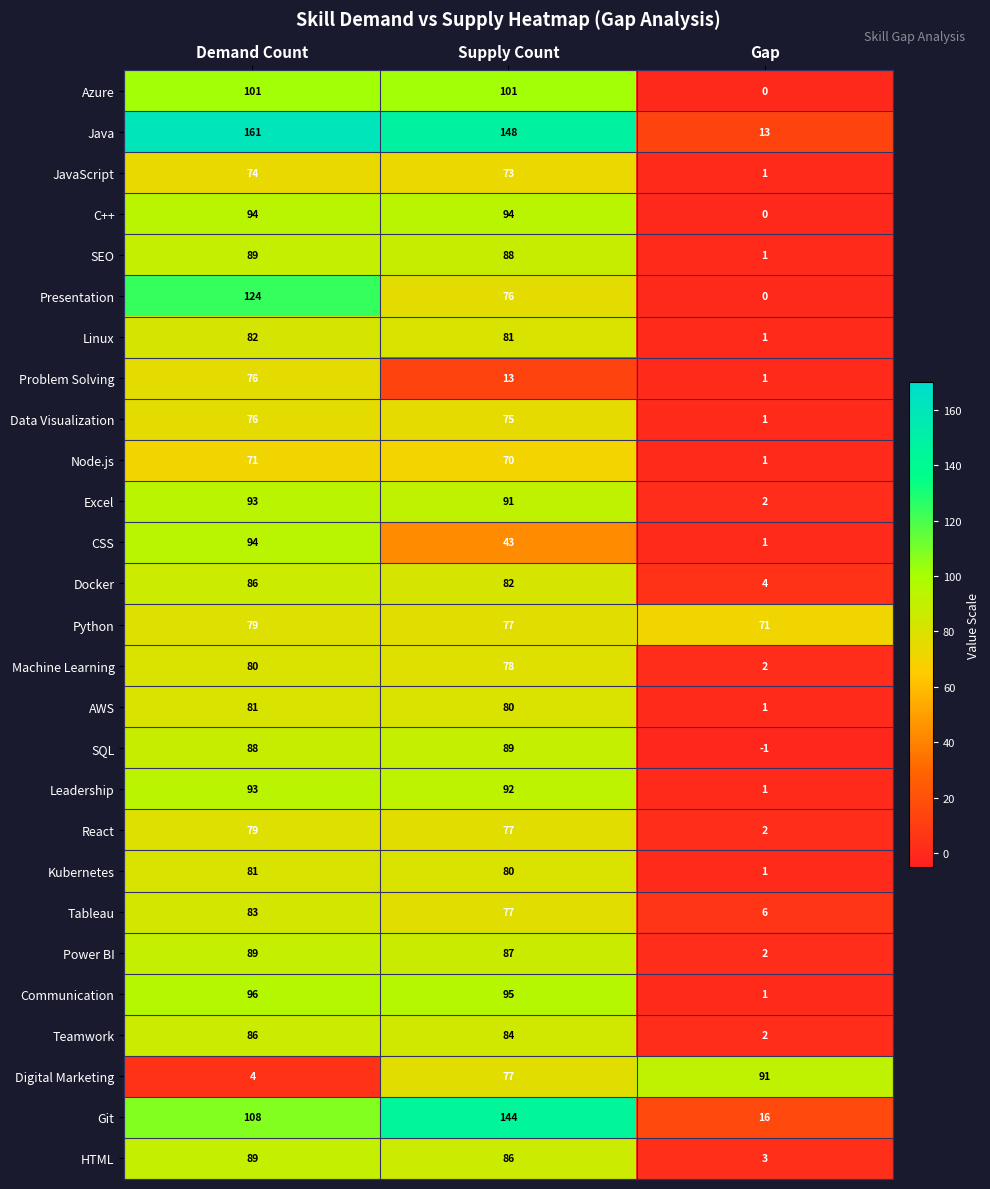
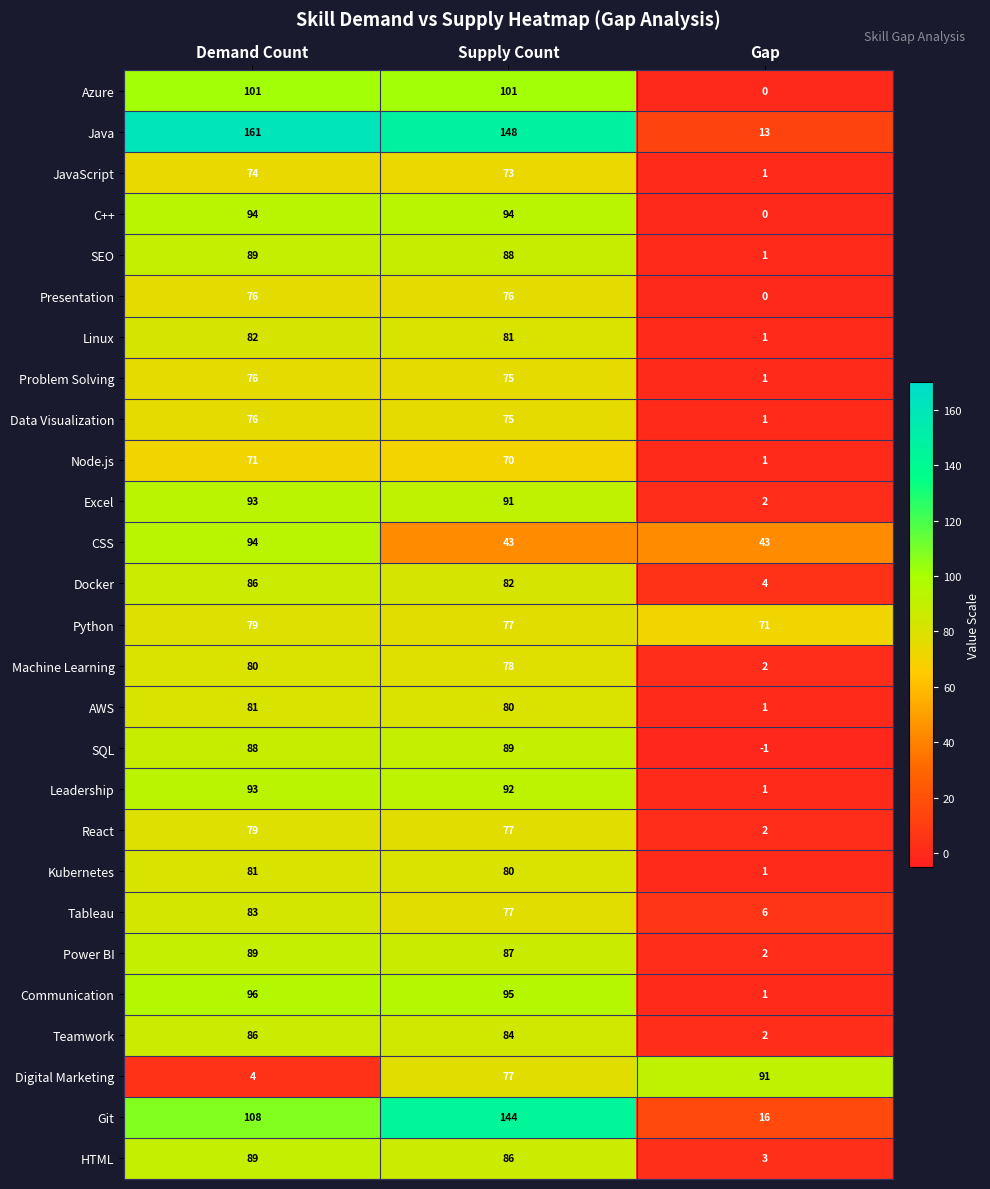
Presentation, Demand Count: 124 -> 76
Problem Solving, Supply Count: 13 -> 75
CSS, Gap: 1 -> 43
